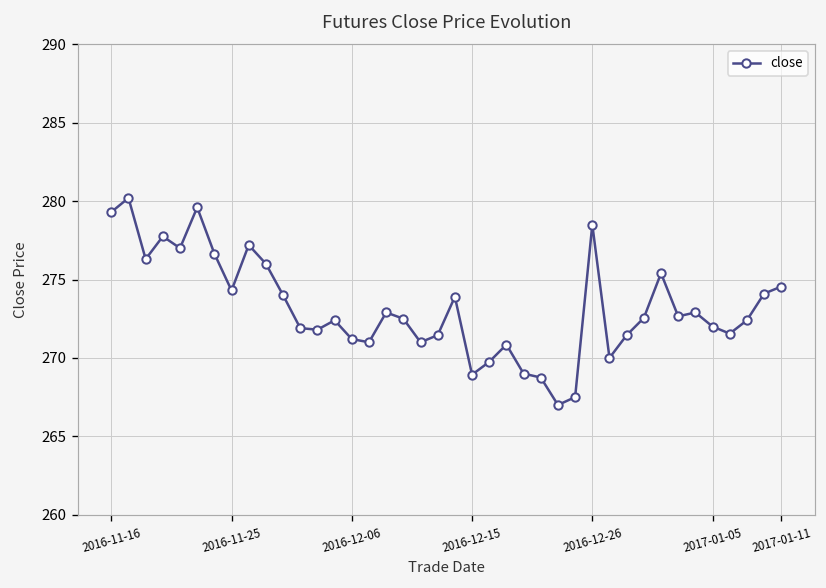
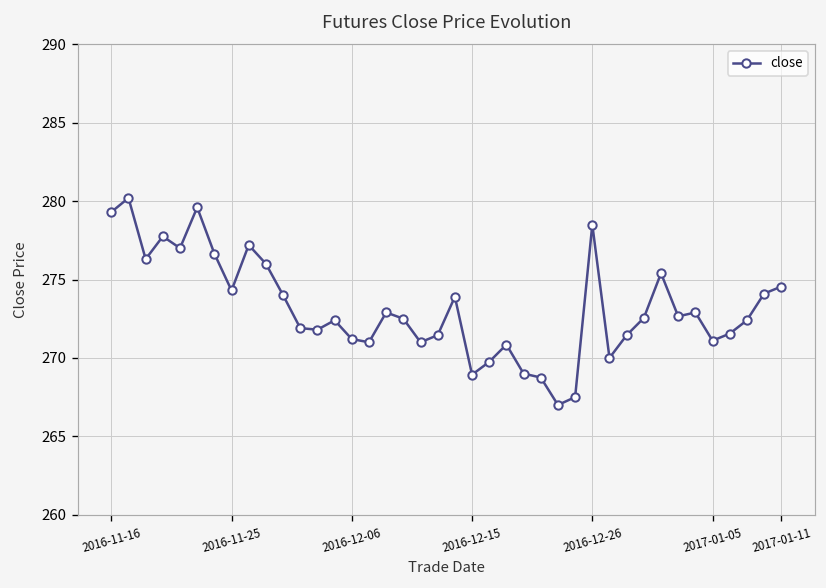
2017-01-05: 272.0 -> 271.1
